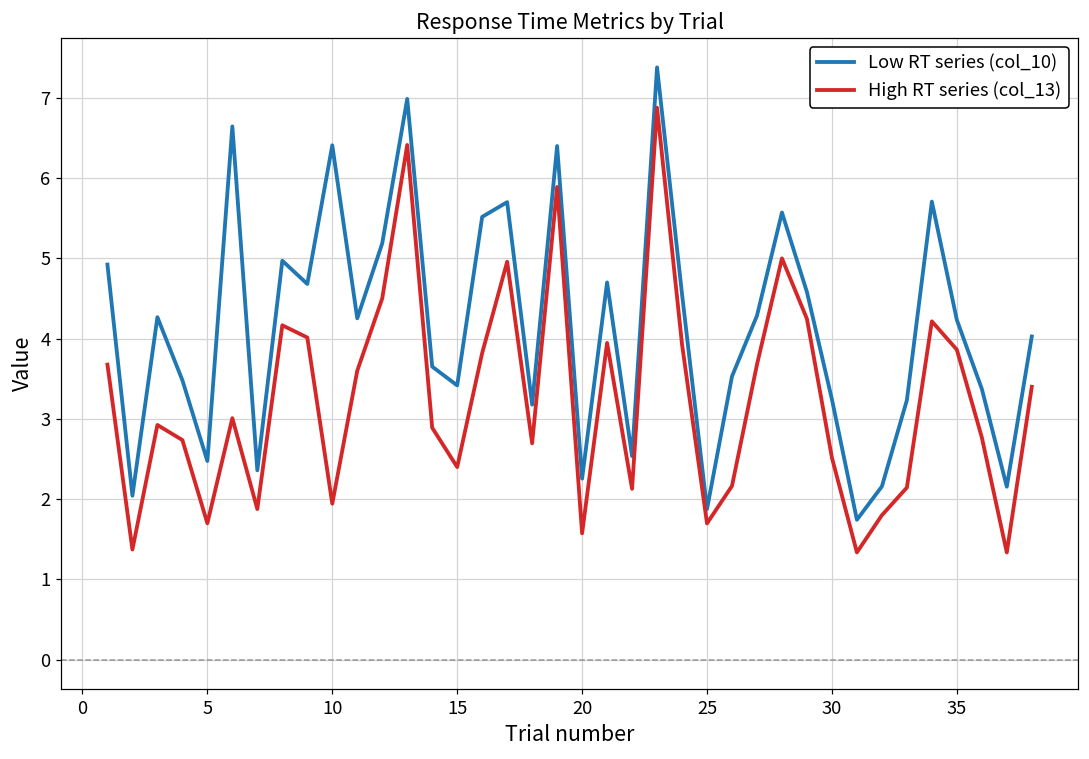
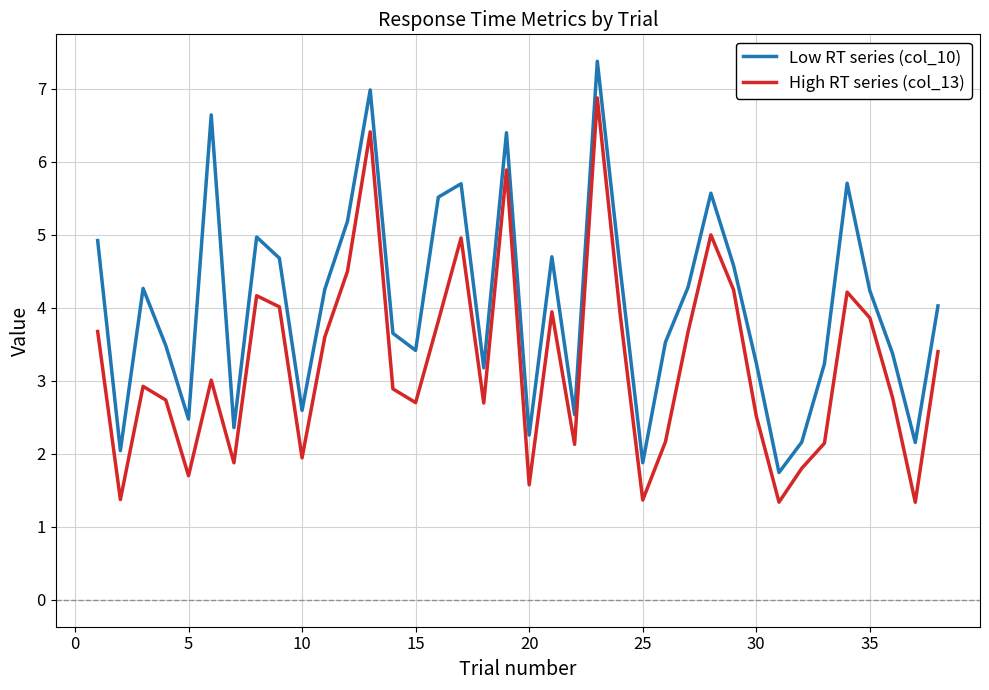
Low RT series (col_10), 10: 6.4 -> 2.6
High RT series (col_13), 15: 2.4 -> 2.7
High RT series (col_13), 25: 1.7 -> 1.4
